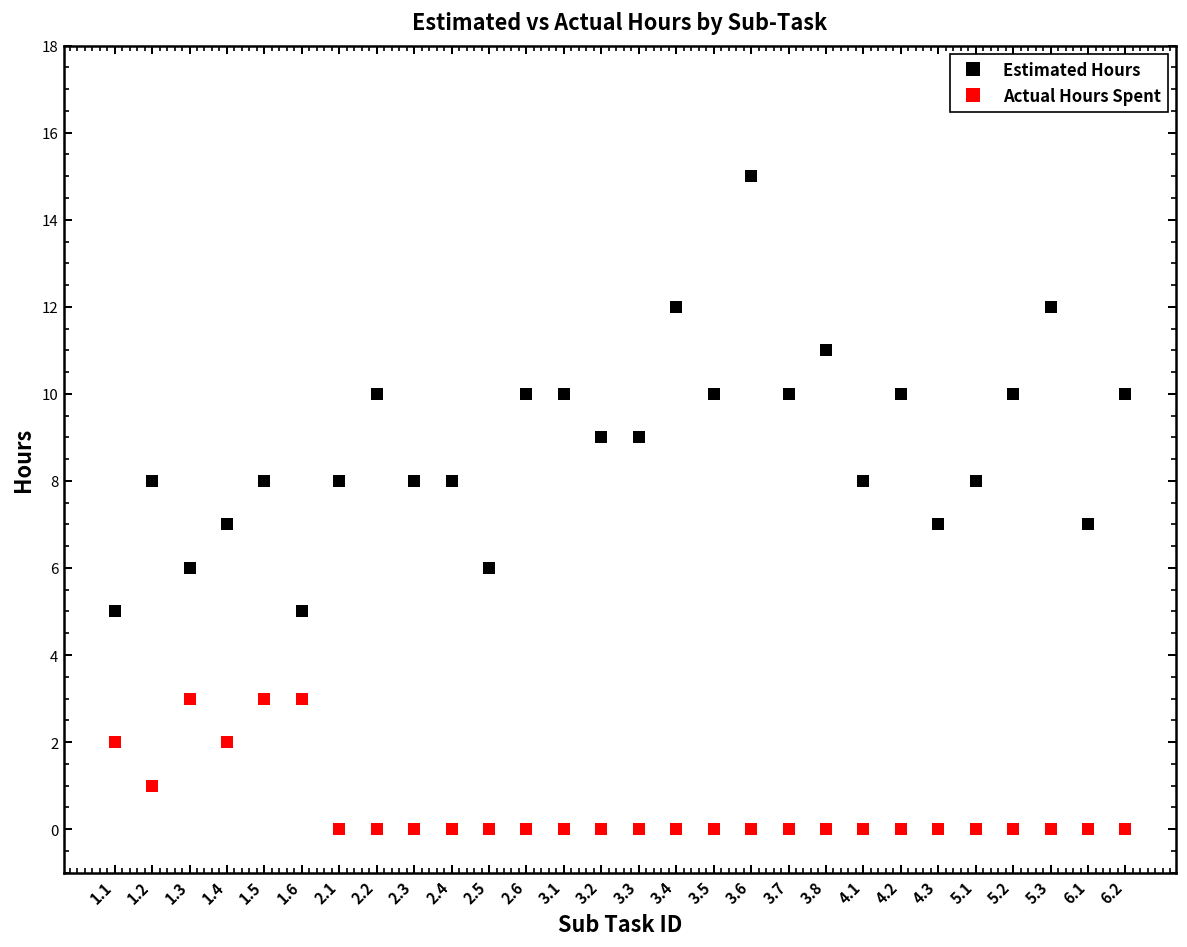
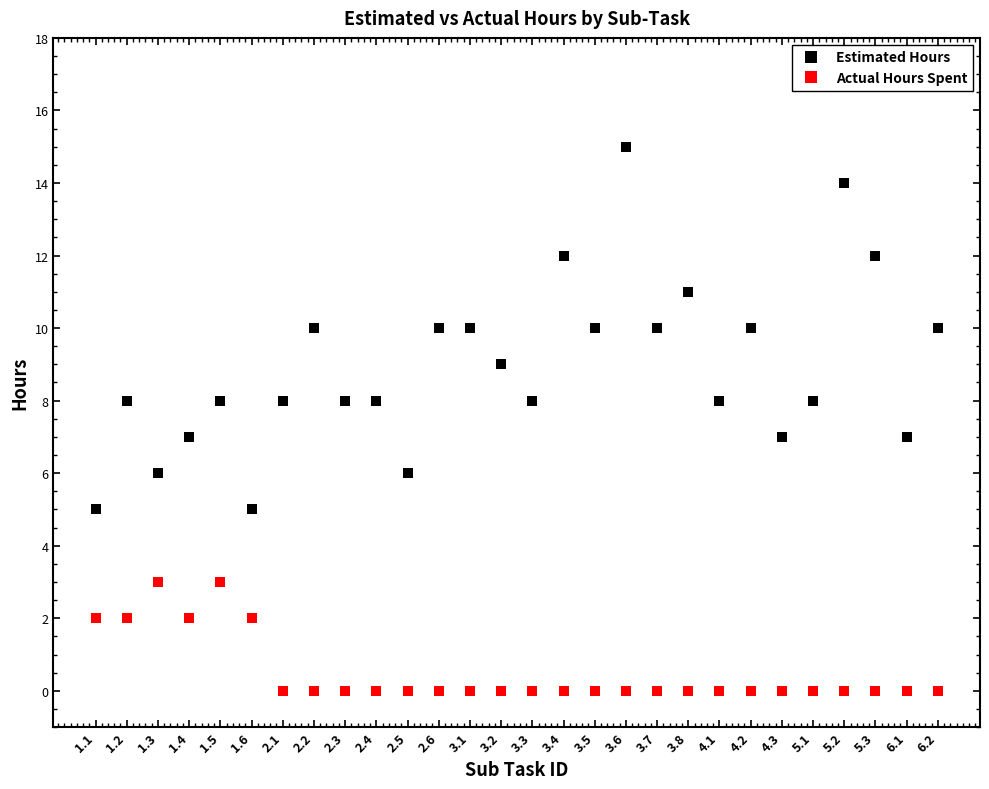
Actual Hours Spent, 1.2: 1 -> 2
Actual Hours Spent, 1.6: 3 -> 2
Estimated Hours, 3.3: 9 -> 8
Estimated Hours, 5.2: 10 -> 14
